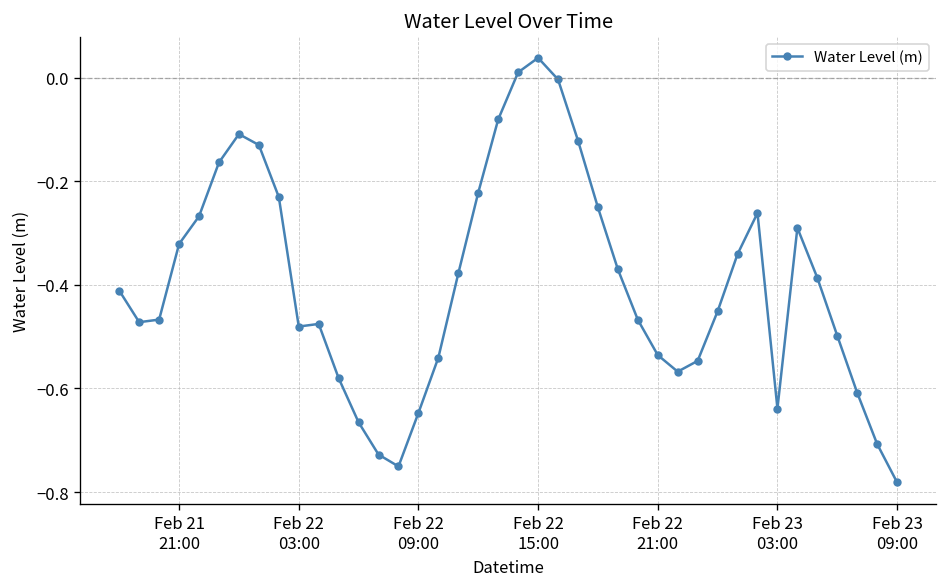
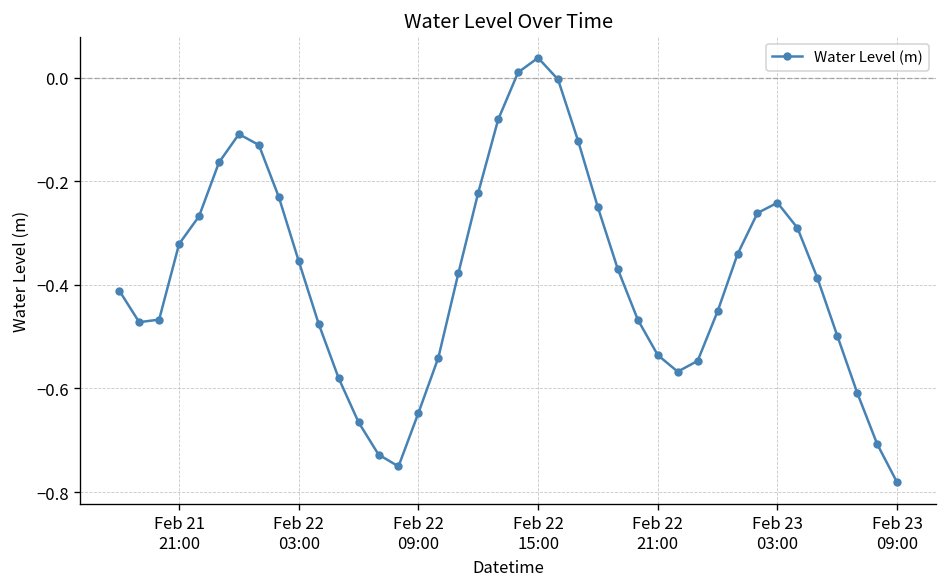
Feb 22 03:00: -0.48 -> -0.35
Feb 23 03:00: -0.64 -> -0.24
